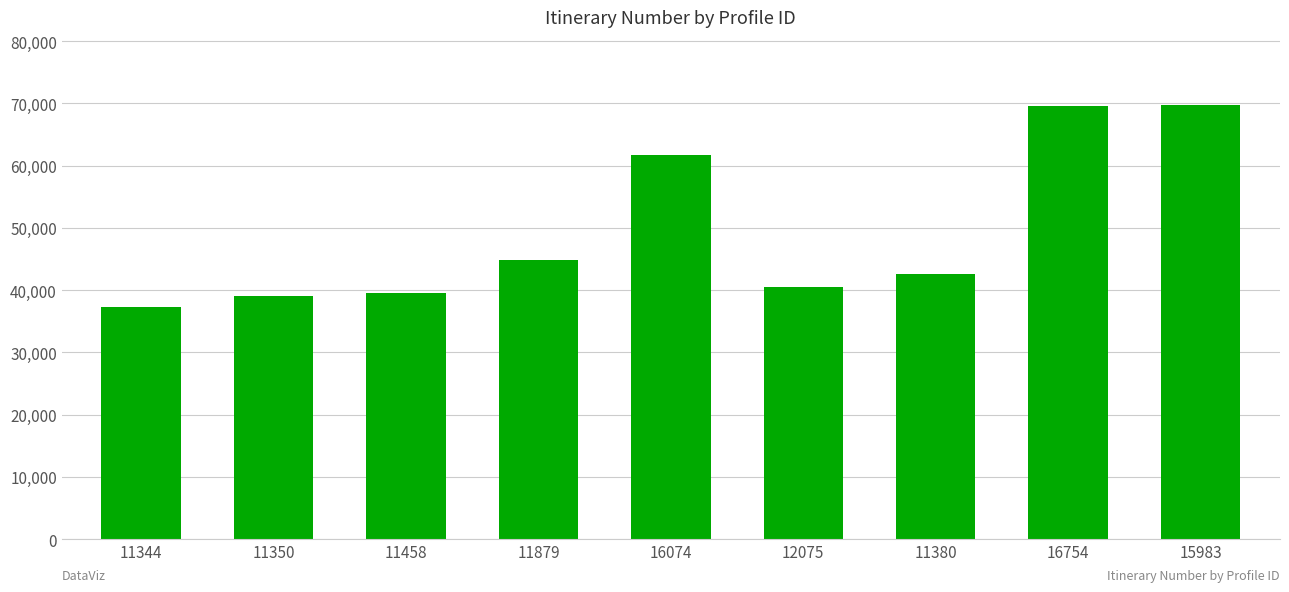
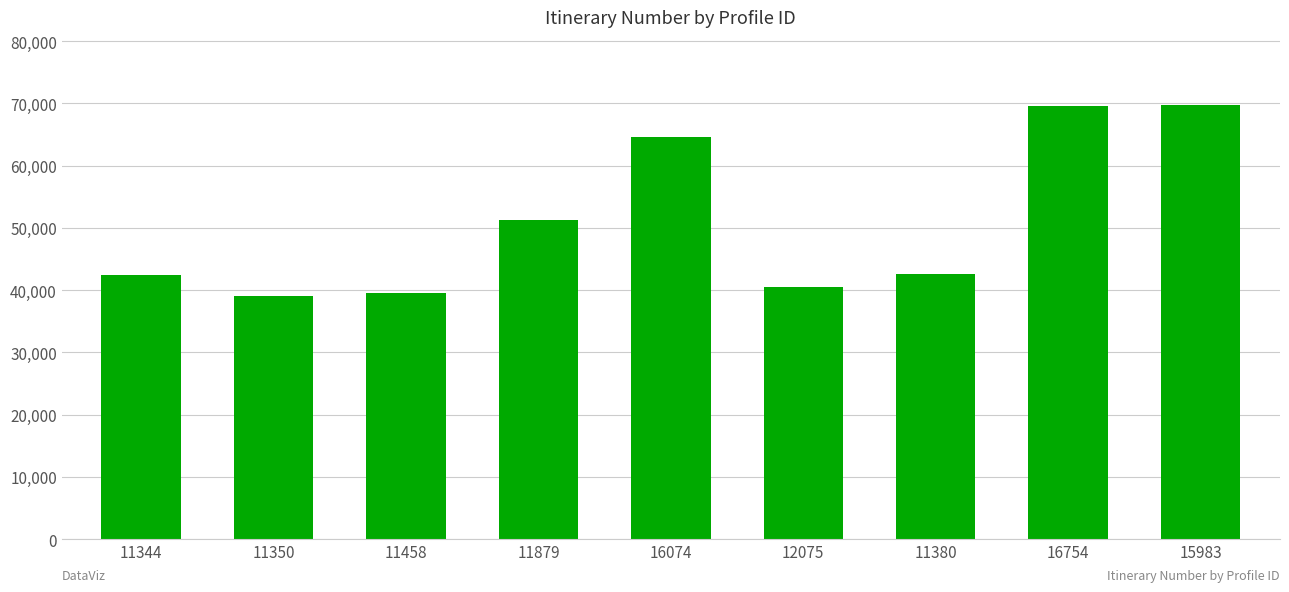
11344: 37,000 -> 43,000
11879: 45,000 -> 51,000
16074: 62,000 -> 65,000
